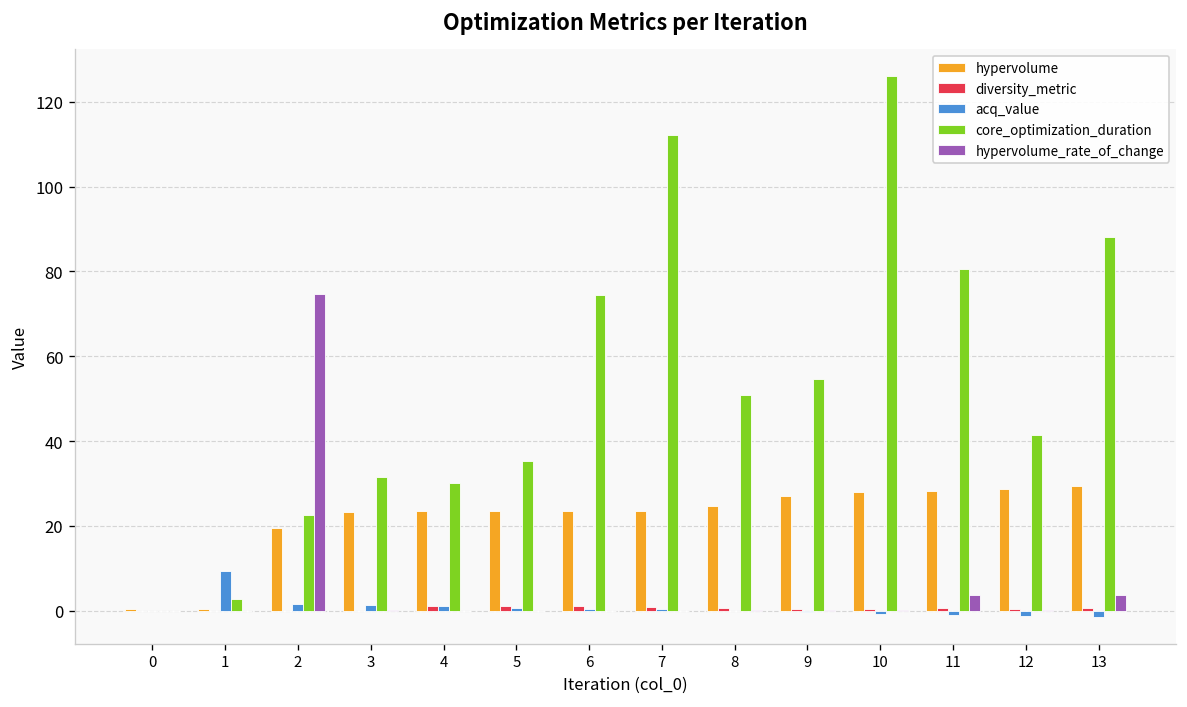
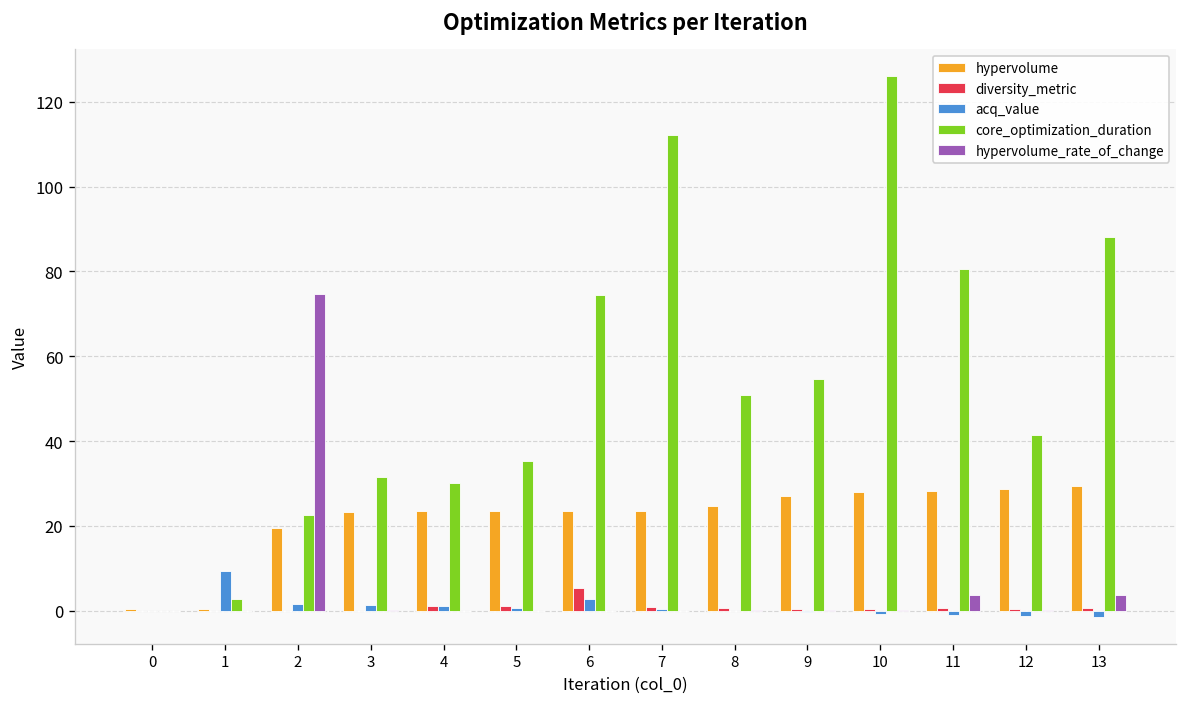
diversity_metric, 6: 1 -> 5
acq_value, 6: 0 -> 3
